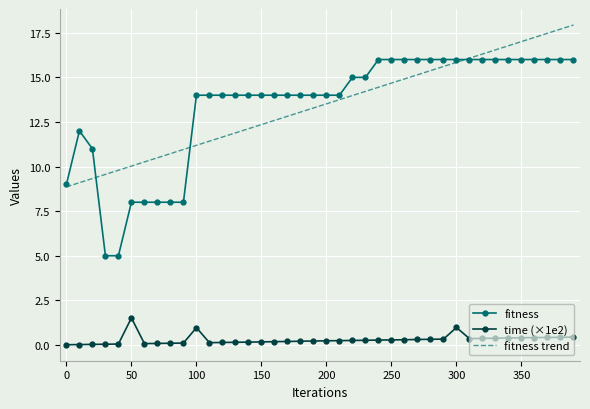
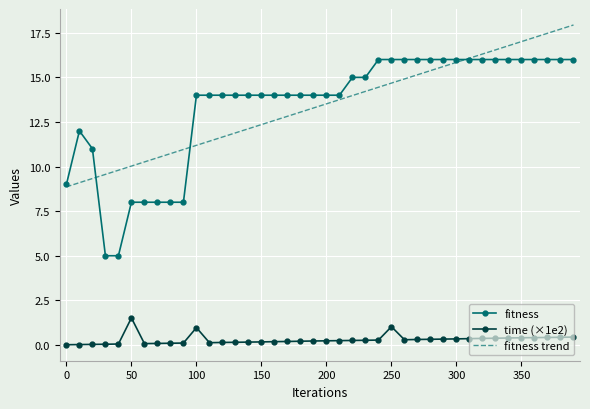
time (×1e2), 250: 0.3 -> 1.0
time (×1e2), 300: 1.0 -> 0.3
